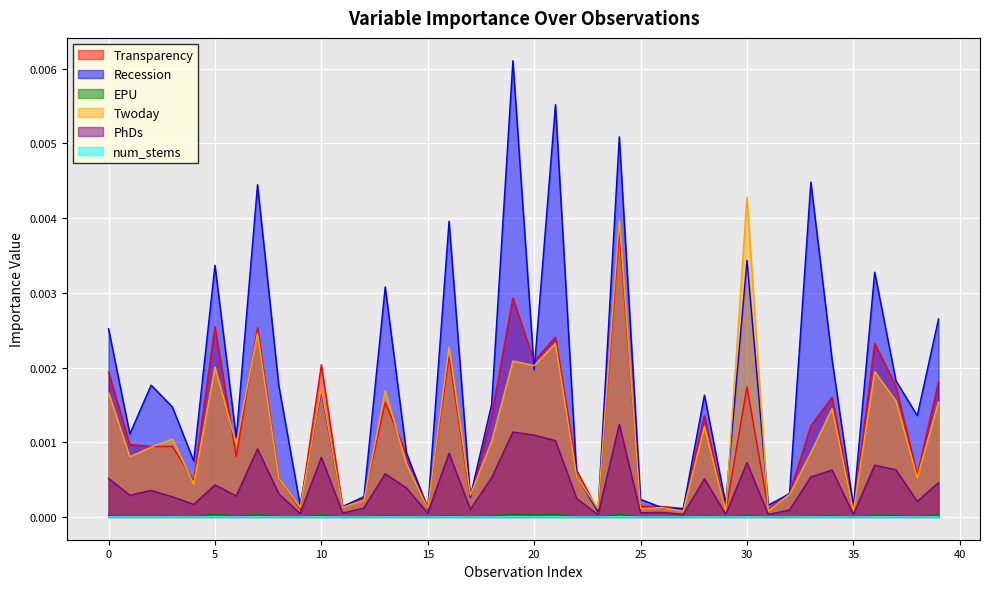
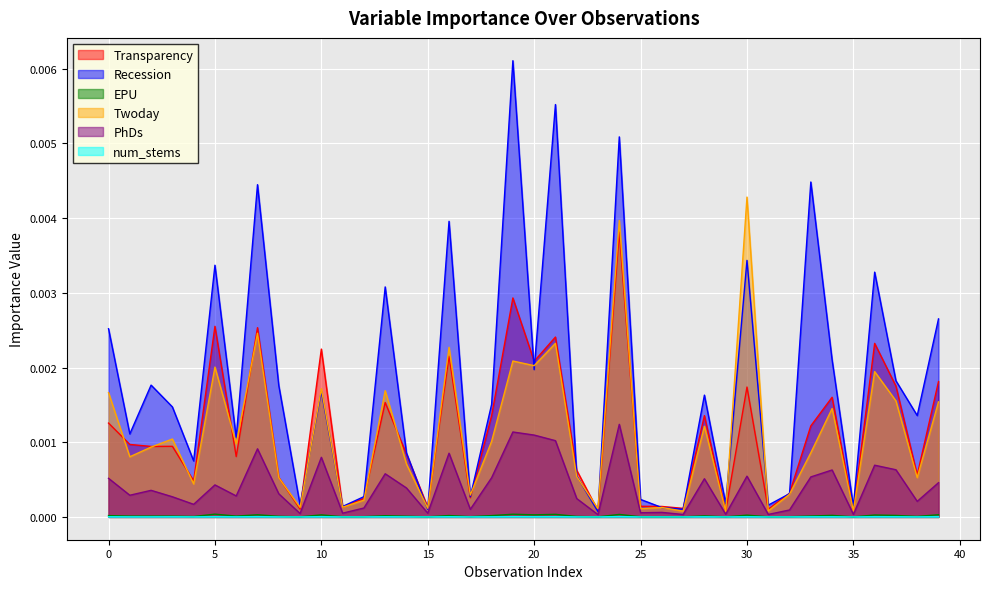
Transparency, 0: 0.0019 -> 0.0013
Transparency, 10: 0.0020 -> 0.0022
PhDs, 30: 0.0007 -> 0.0005
